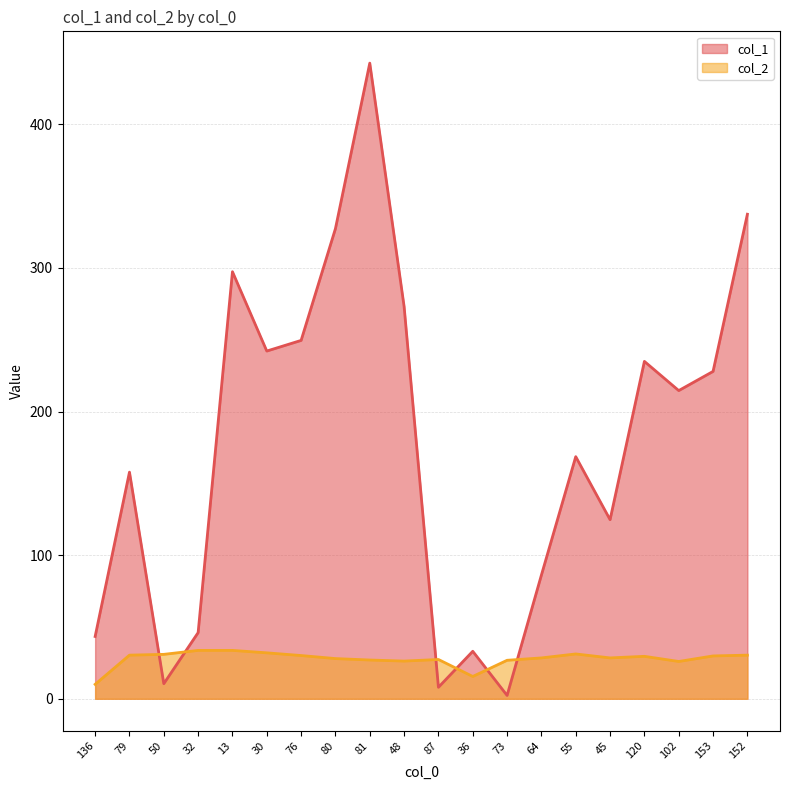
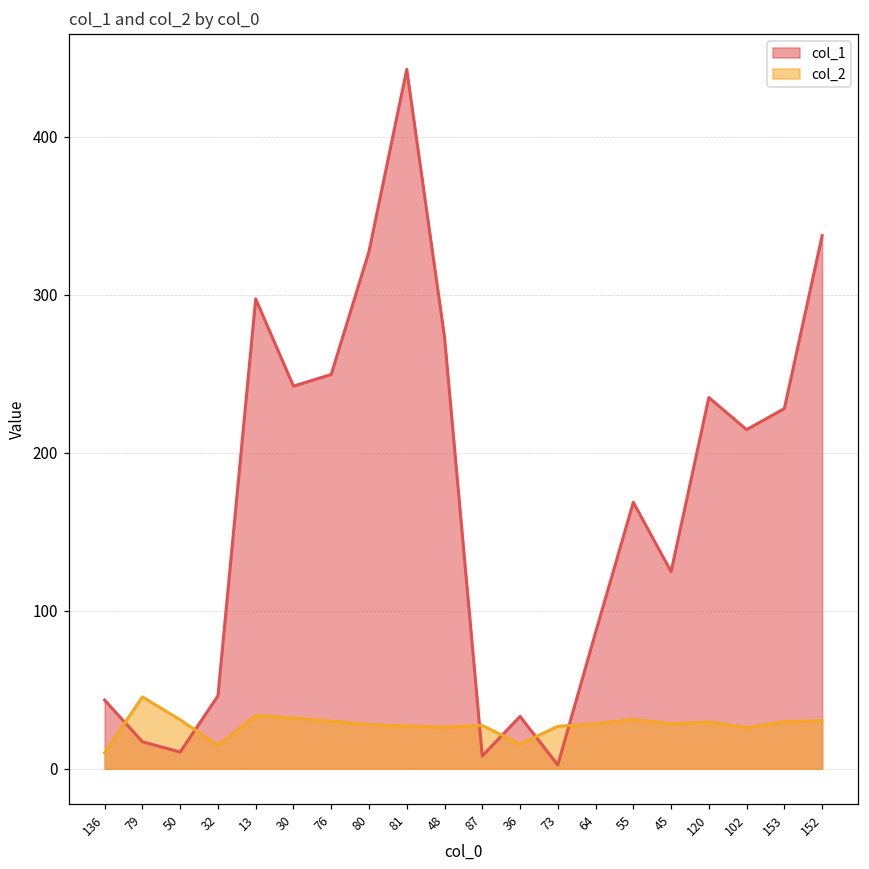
col_1, 79: 158 -> 17
col_2, 79: 30 -> 45
col_2, 32: 34 -> 15
